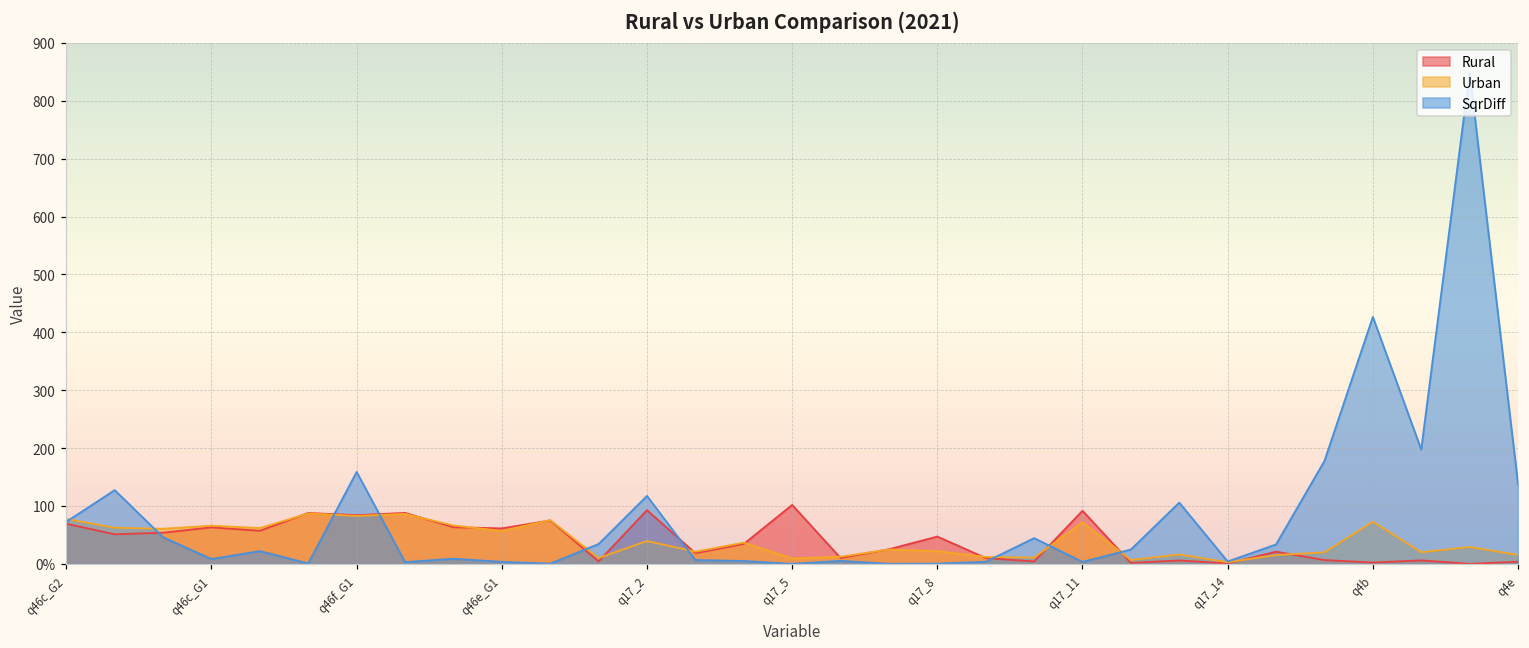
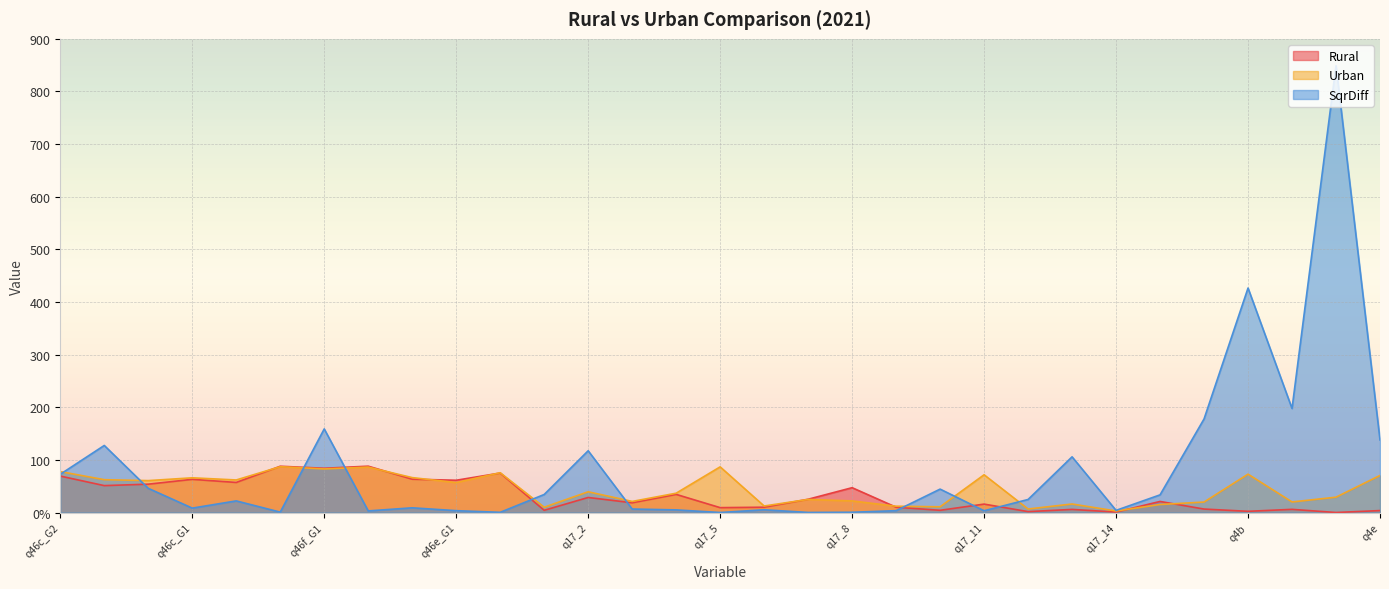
Rural, q17_2: 90 -> 30
Rural, q17_5: 100 -> 10
Urban, q17_5: 10 -> 90
Rural, q17_11: 90 -> 20
Urban, q4e: 20 -> 70
